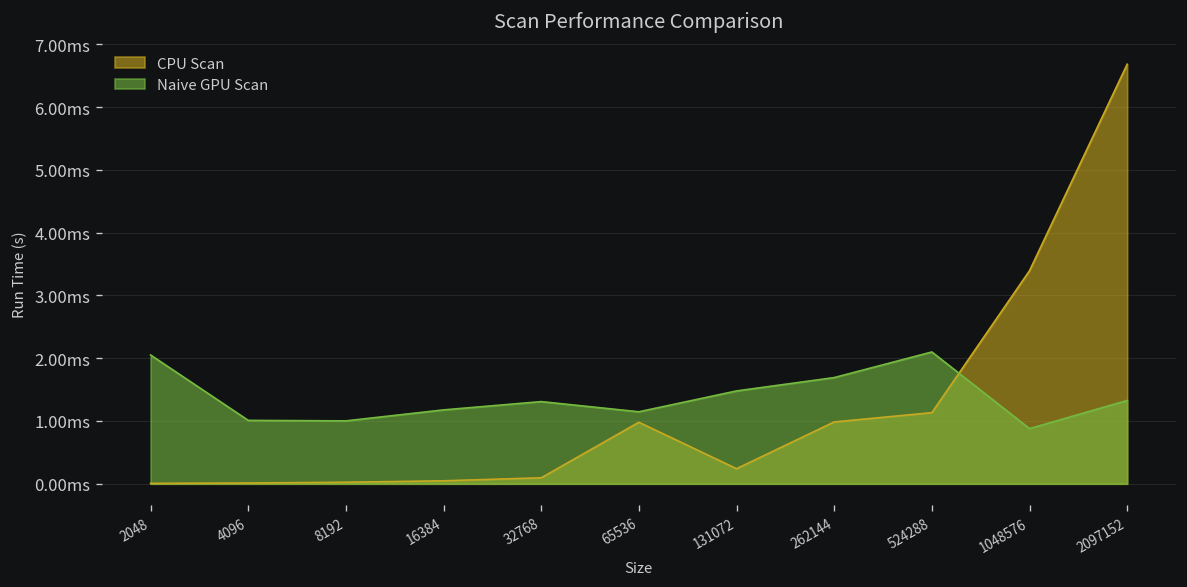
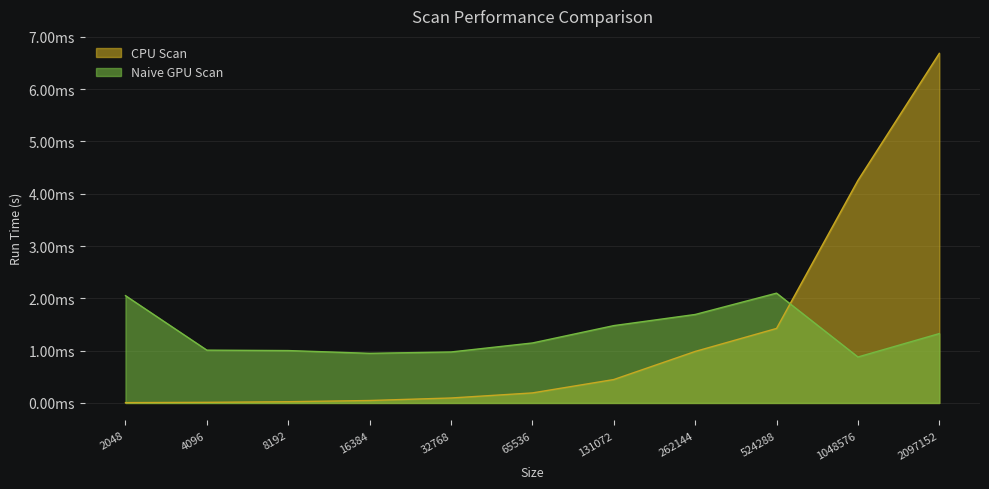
Naive GPU Scan, 16384: 1.2ms -> 0.9ms
Naive GPU Scan, 32768: 1.3ms -> 1.0ms
CPU Scan, 65536: 1.0ms -> 0.2ms
CPU Scan, 131072: 0.2ms -> 0.4ms
CPU Scan, 524288: 1.1ms -> 1.4ms
CPU Scan, 1048576: 3.4ms -> 4.3ms
